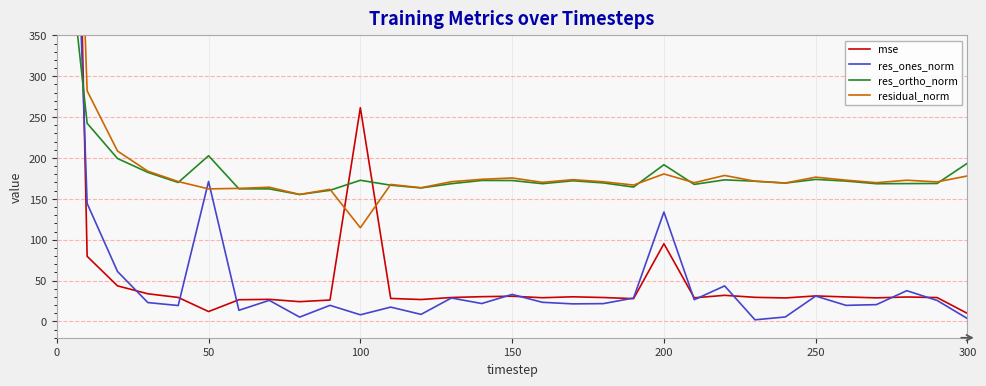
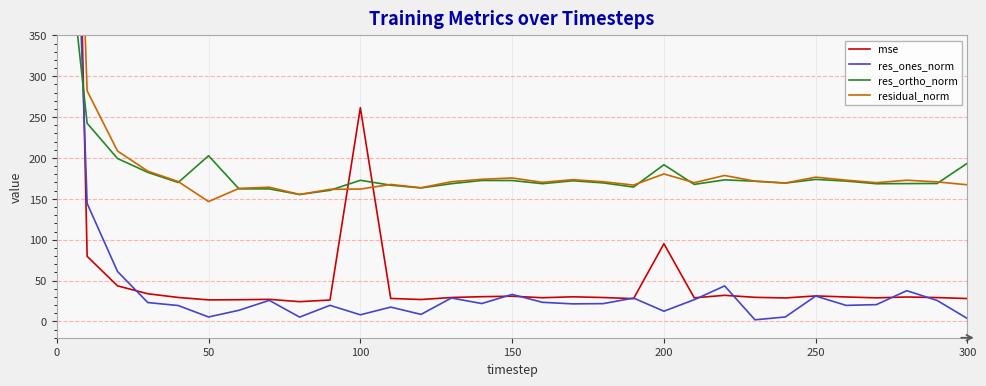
mse, 50: 10 -> 30
res_ones_norm, 50: 170 -> 10
residual_norm, 50: 160 -> 150
residual_norm, 100: 110 -> 160
res_ones_norm, 200: 130 -> 10
mse, 300: 10 -> 30
residual_norm, 300: 180 -> 170
